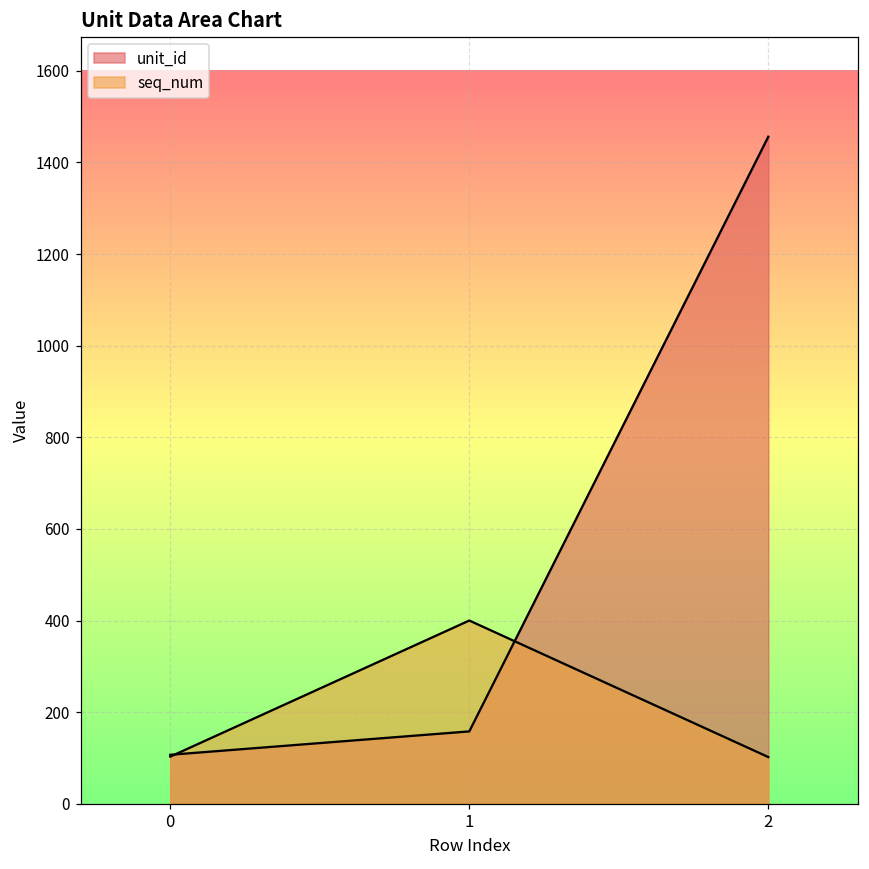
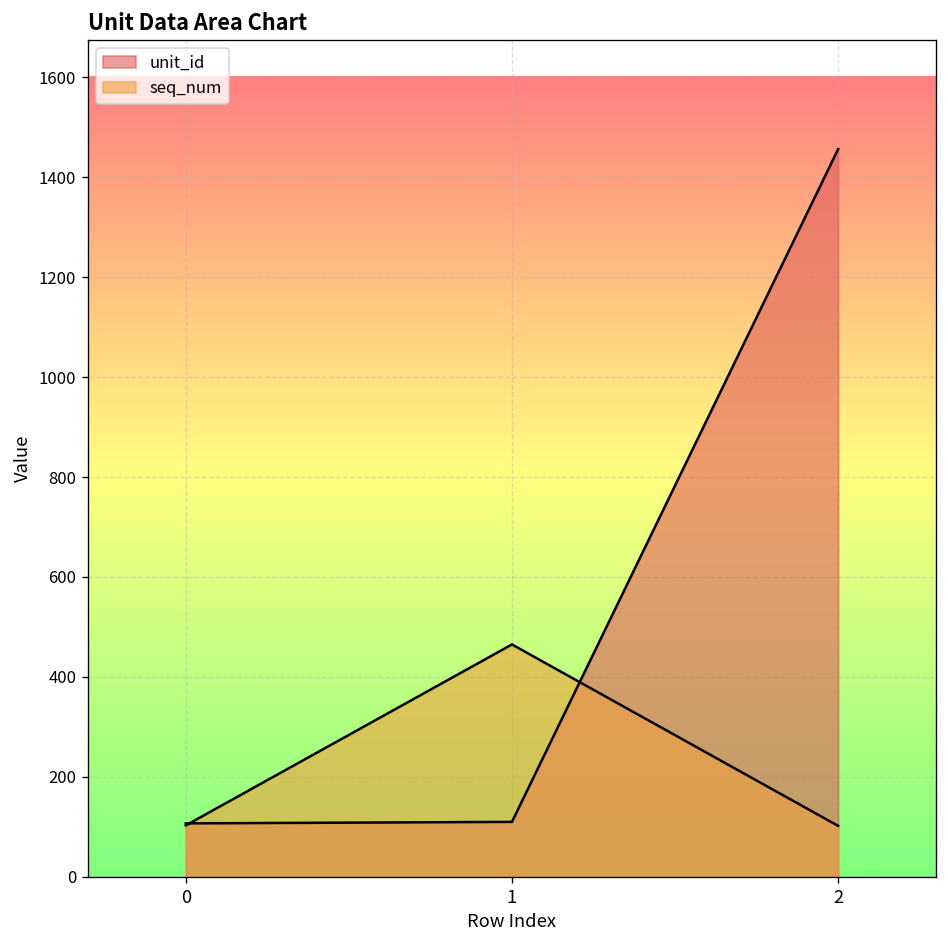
unit_id, 1: 160 -> 110
seq_num, 1: 400 -> 470
